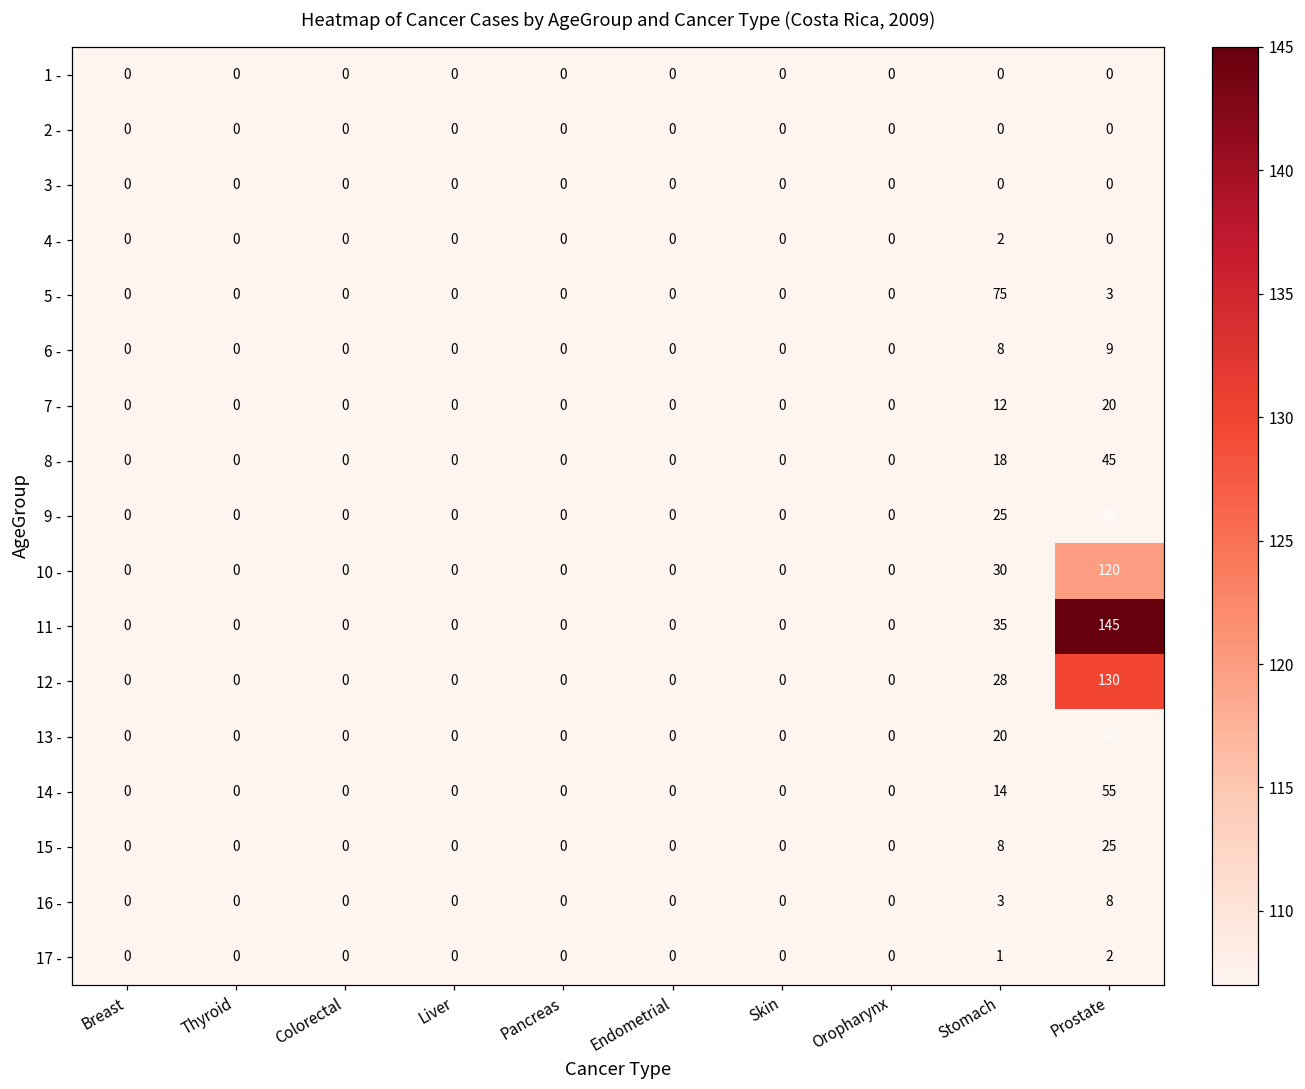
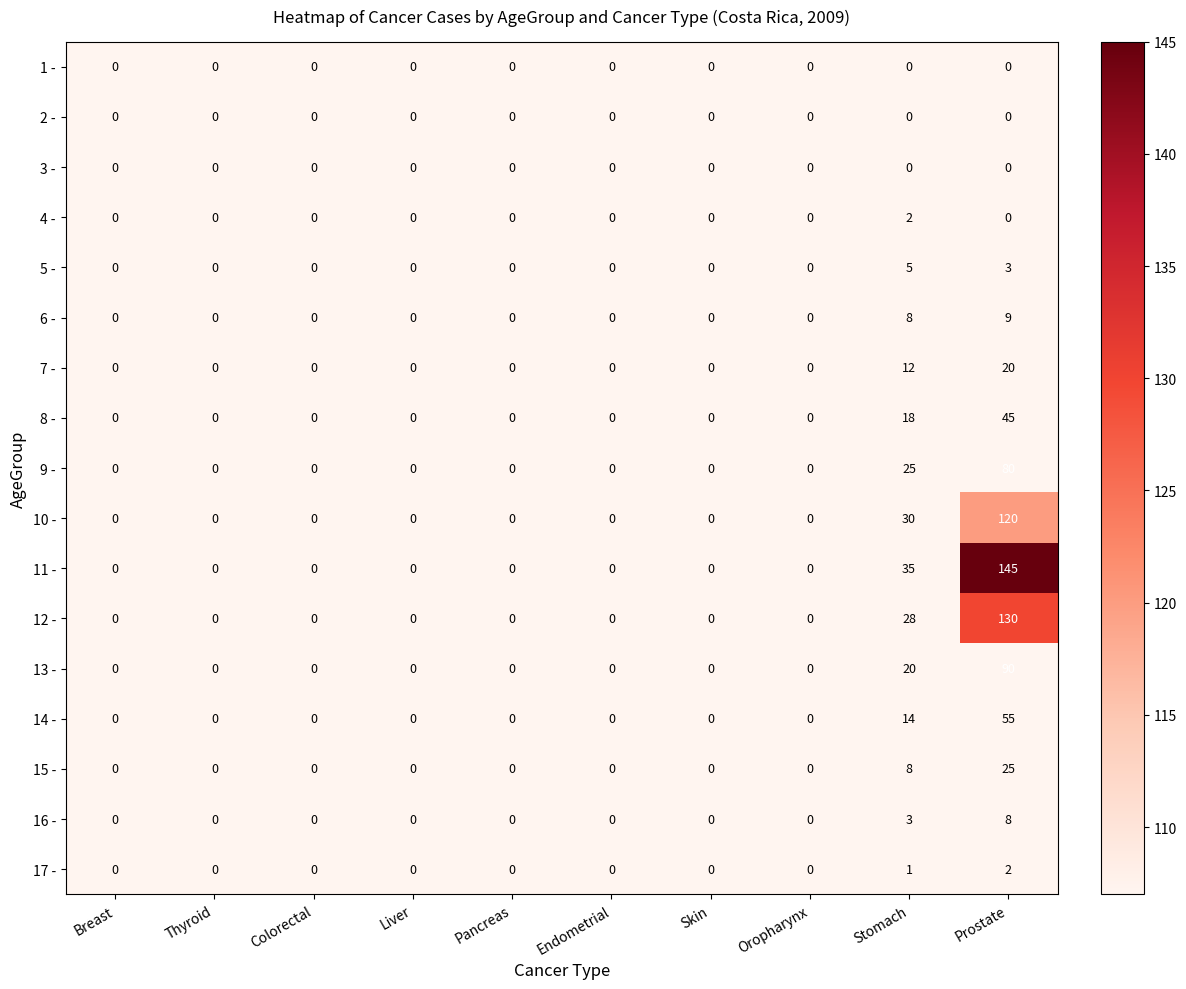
5 -, Stomach: 75 -> 5
